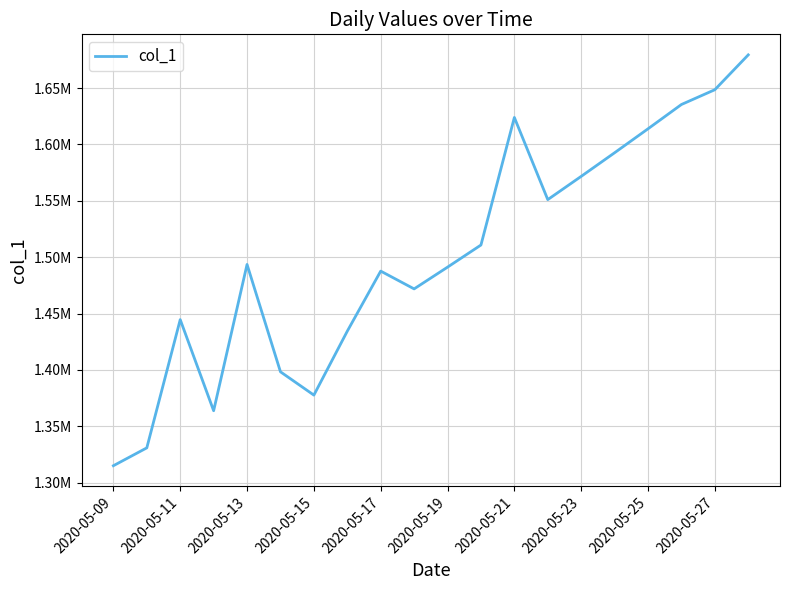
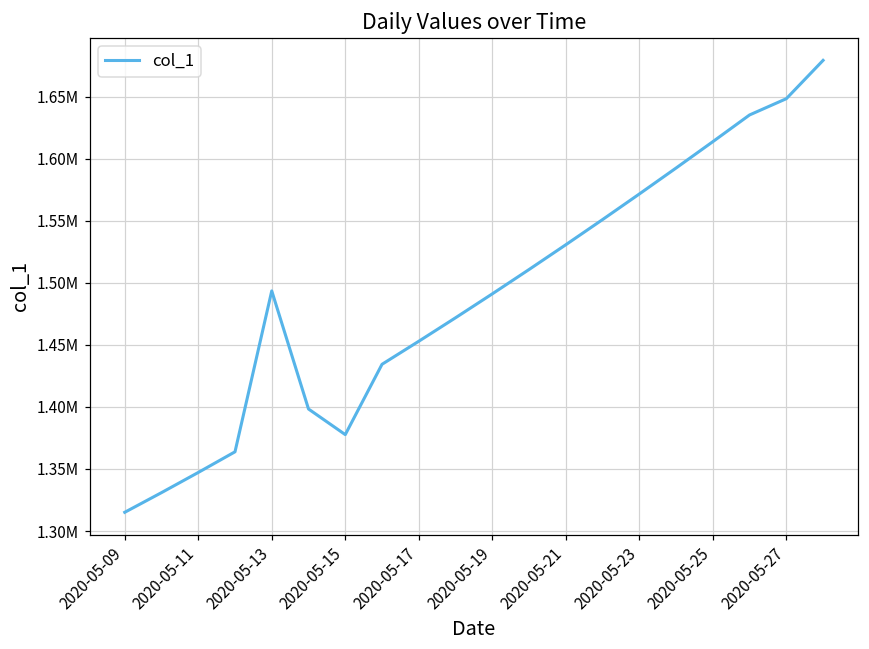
2020-05-11: 1445000 -> 1347000
2020-05-17: 1488000 -> 1453000
2020-05-21: 1624000 -> 1531000
